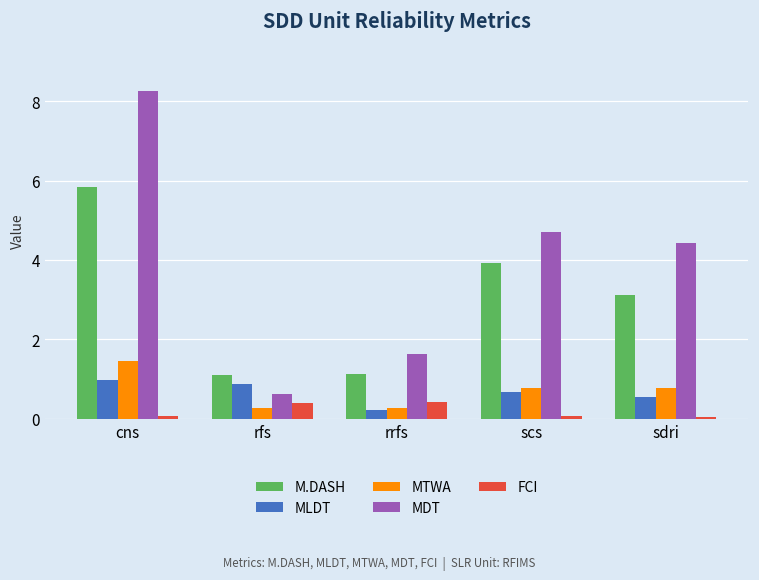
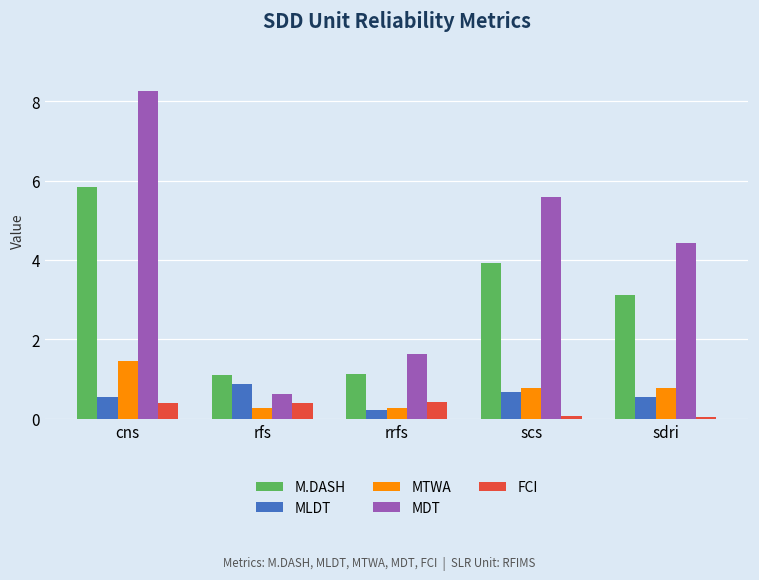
MLDT, cns: 1.0 -> 0.6
FCI, cns: 0.1 -> 0.4
MDT, scs: 4.7 -> 5.6
